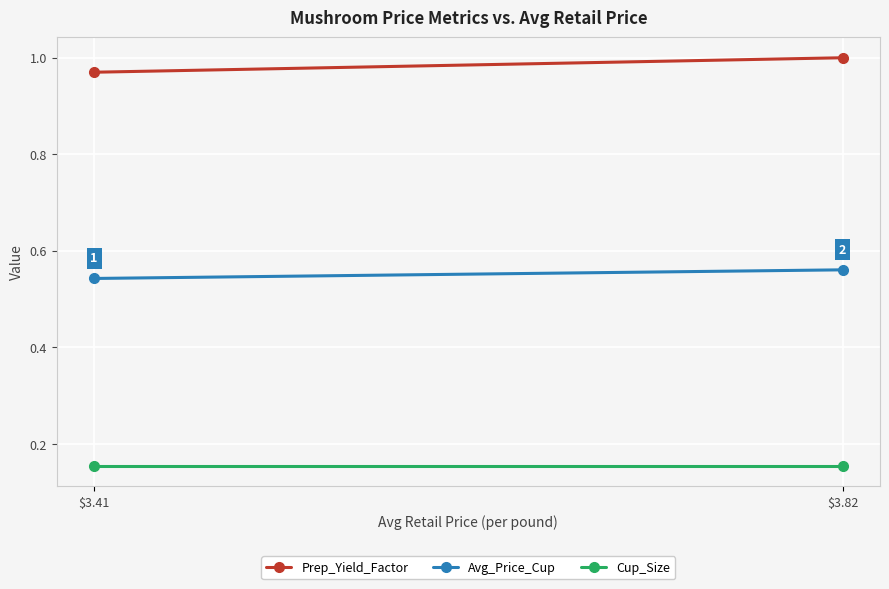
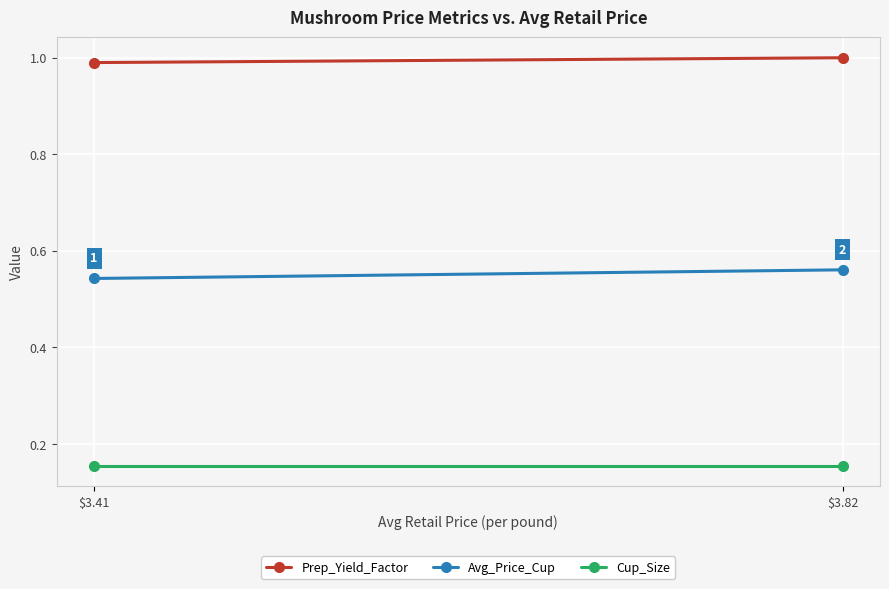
Prep_Yield_Factor, $3.41: 0.97 -> 0.99
